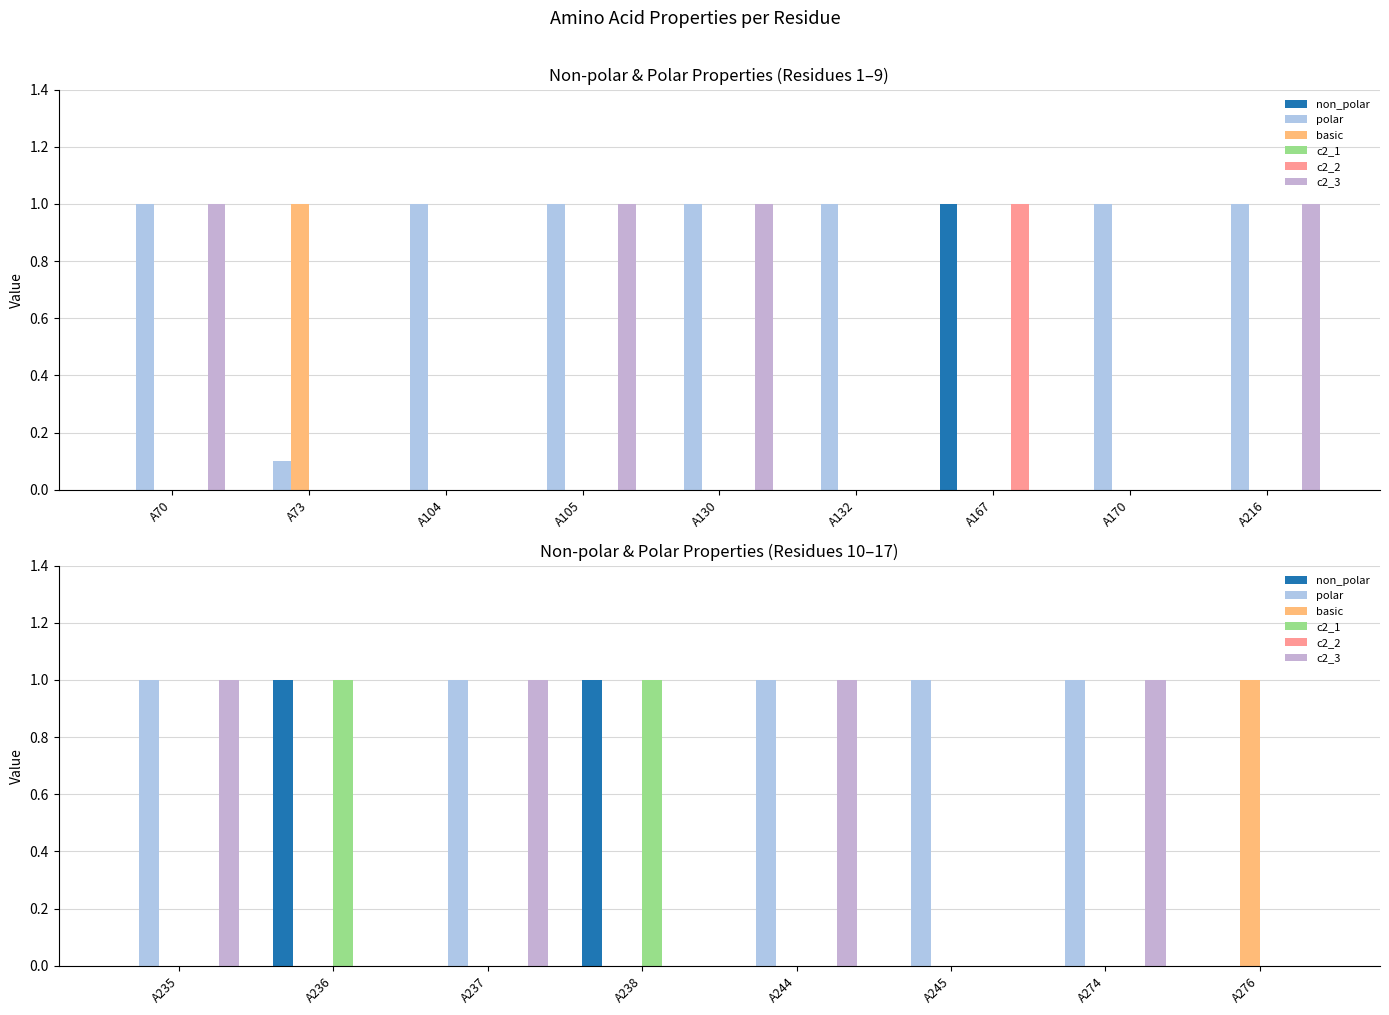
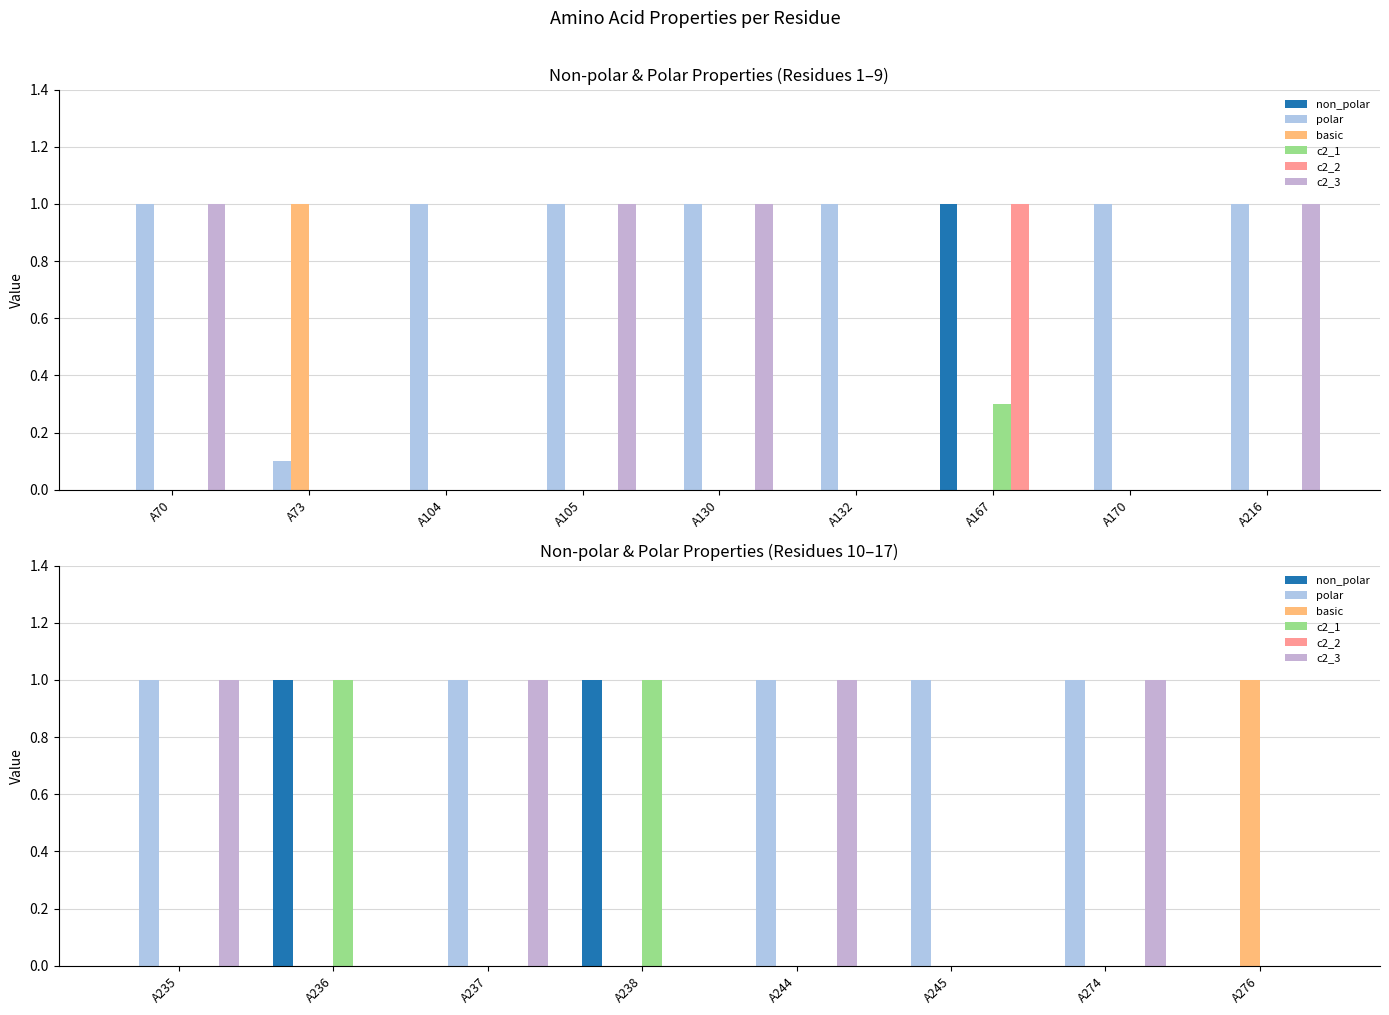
Non-polar & Polar Properties (Residues 1–9), c2_1, A167: 0.0 -> 0.3
